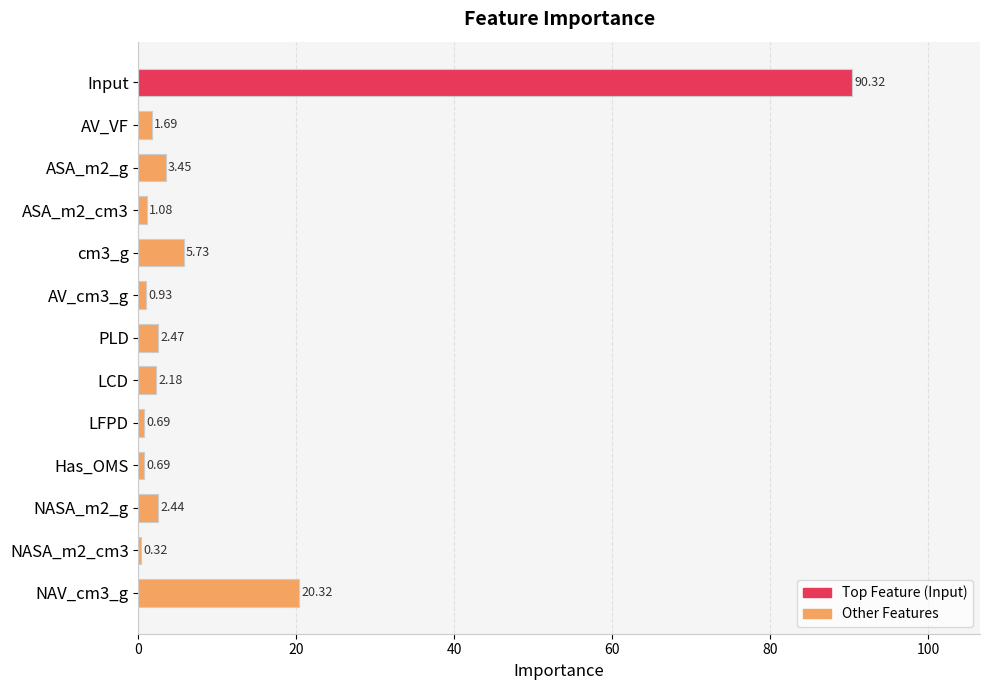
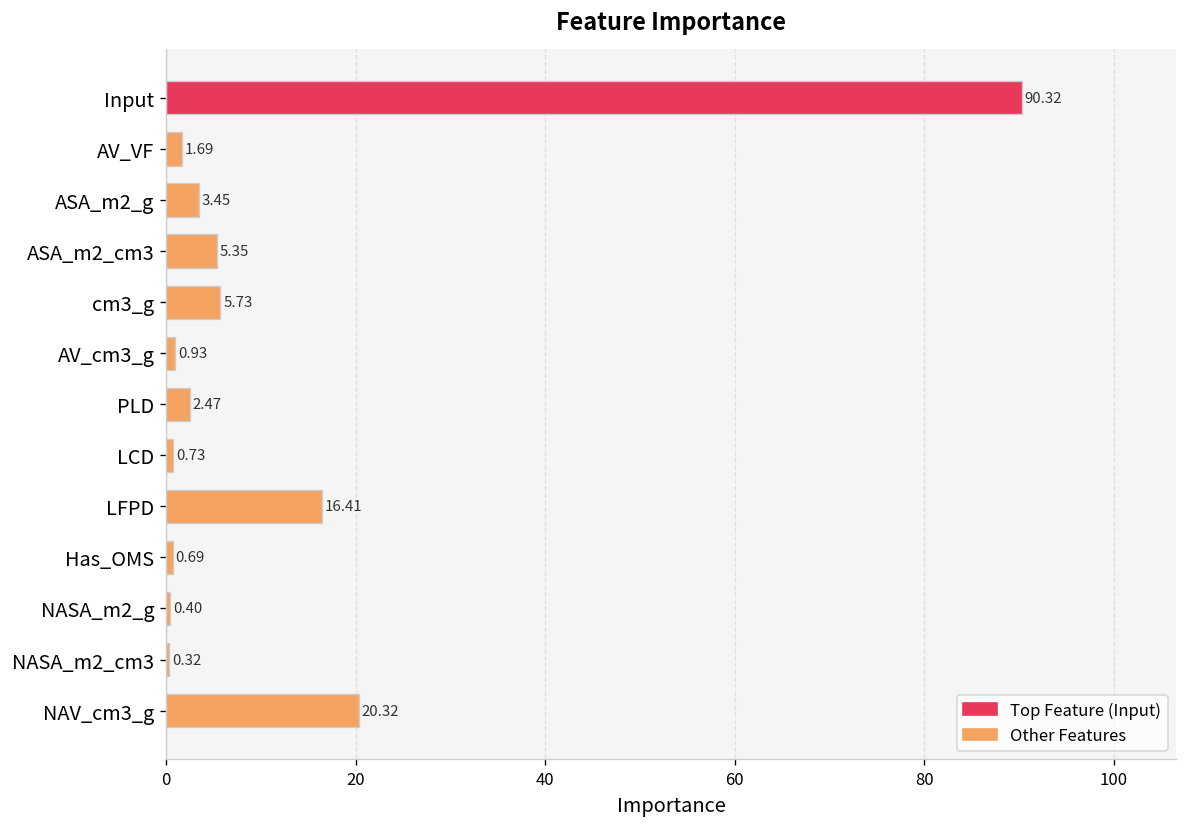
ASA_m2_cm3: 1.08 -> 5.35
LCD: 2.18 -> 0.73
LFPD: 0.69 -> 16.41
NASA_m2_g: 2.44 -> 0.40
